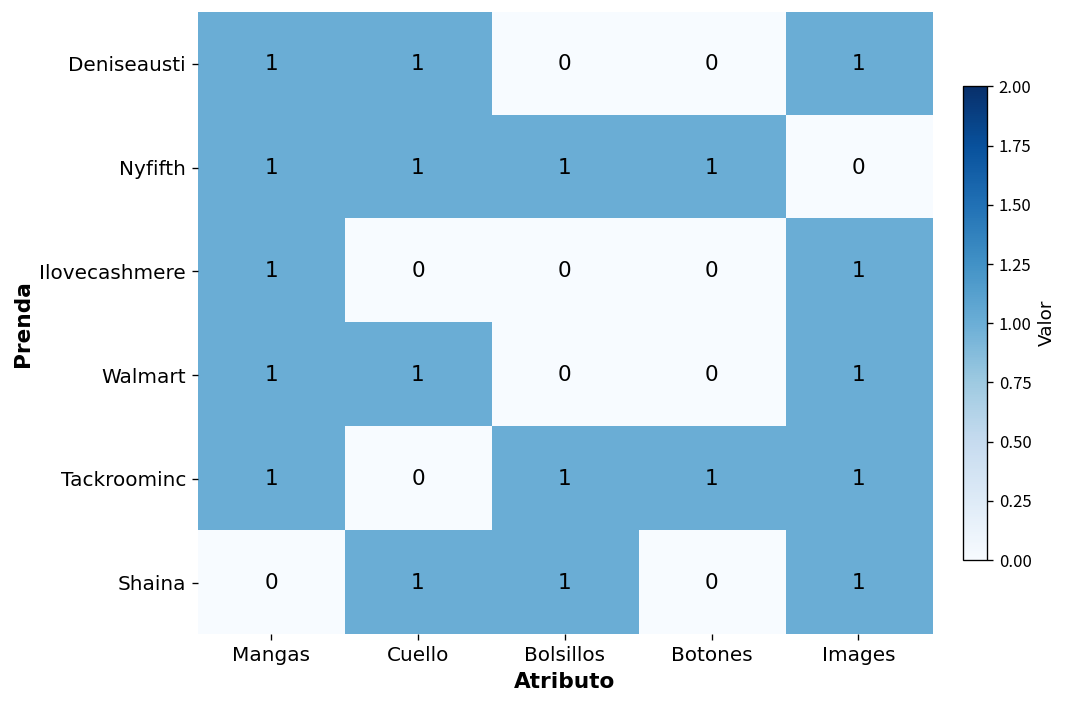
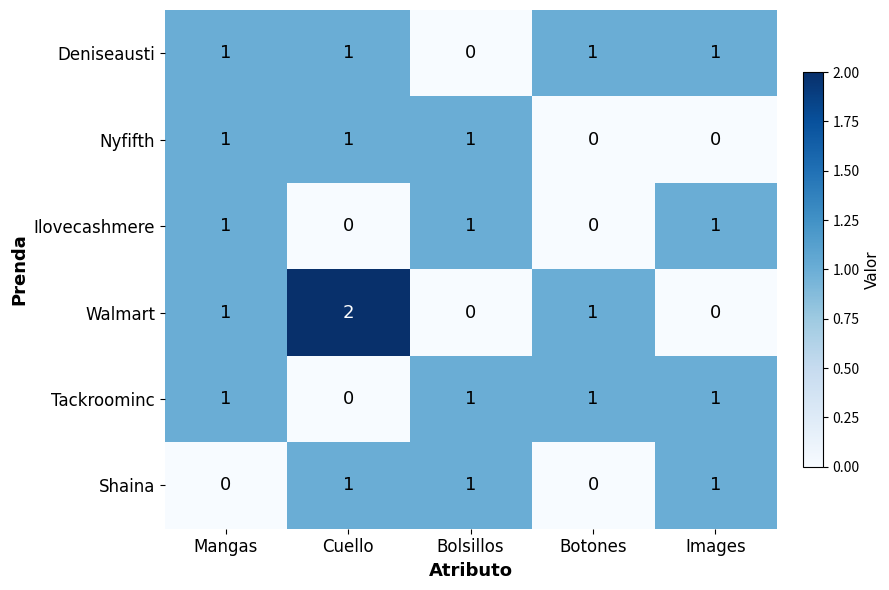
Deniseausti, Botones: 0 -> 1
Nyfifth, Botones: 1 -> 0
Ilovecashmere, Bolsillos: 0 -> 1
Walmart, Cuello: 1 -> 2
Walmart, Botones: 0 -> 1
Walmart, Images: 1 -> 0
